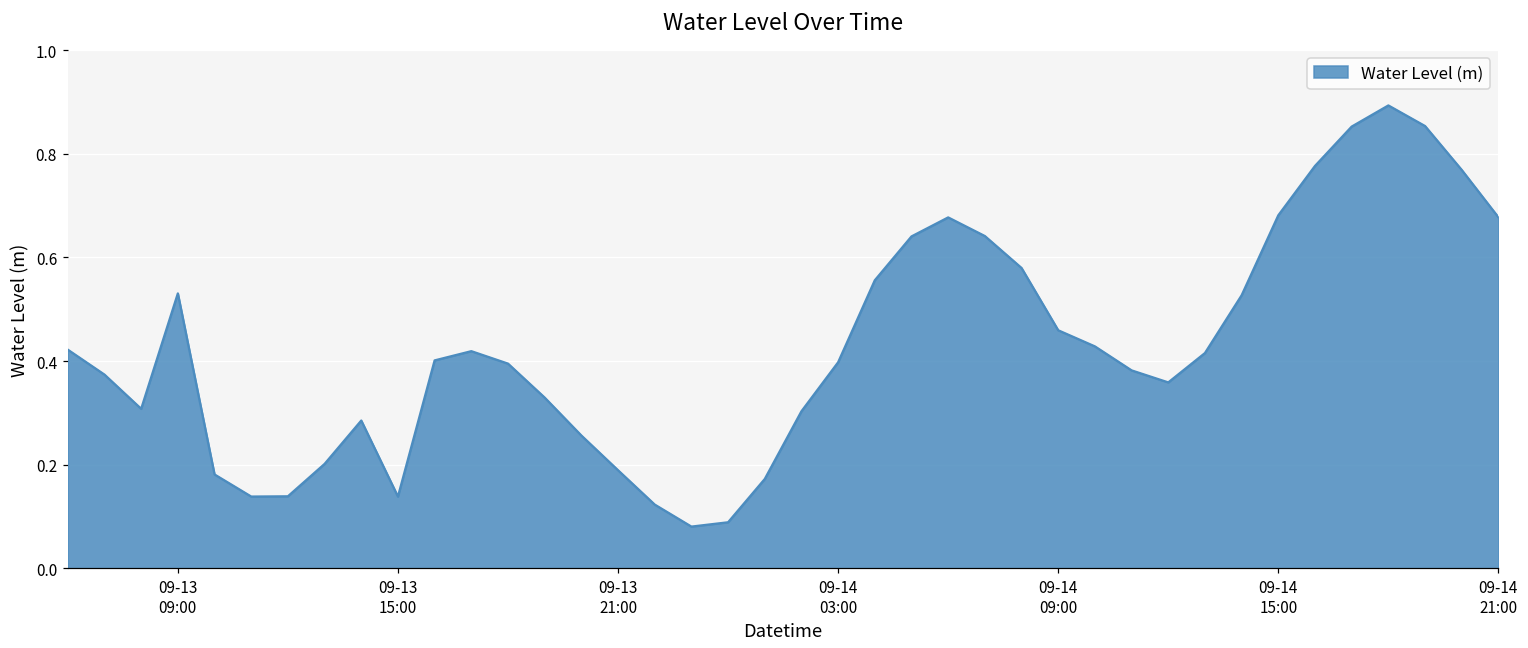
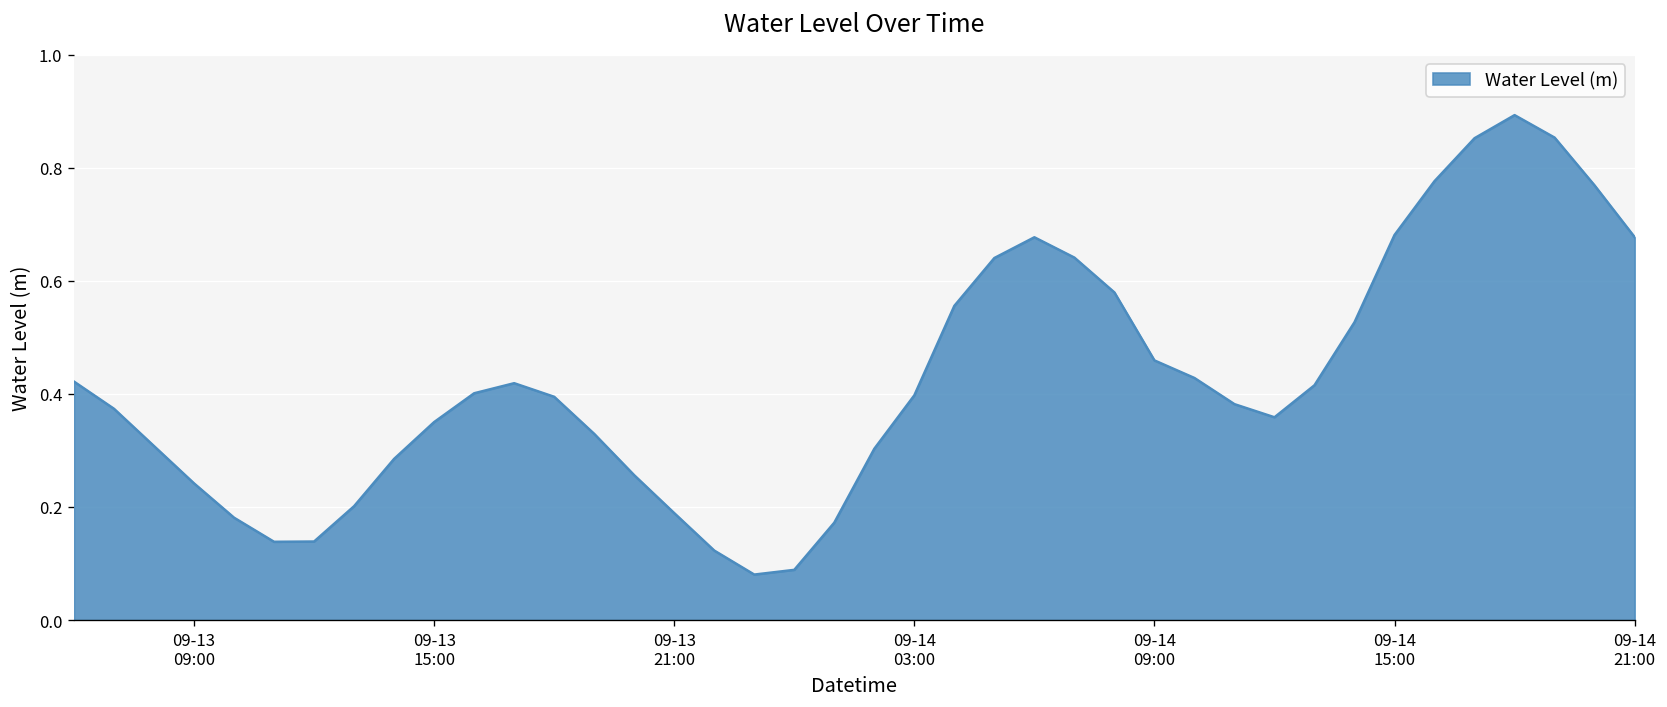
09-13 09:00: 0.53 -> 0.24
09-13 15:00: 0.14 -> 0.35
